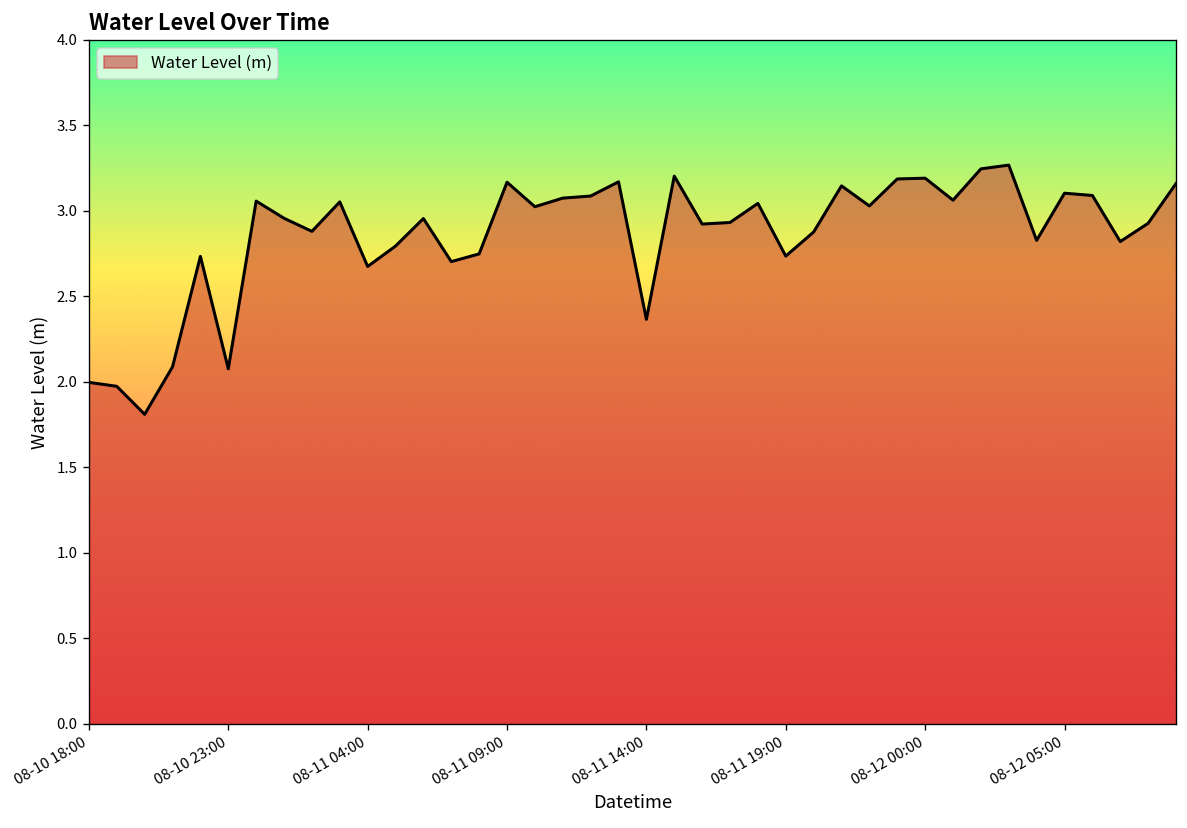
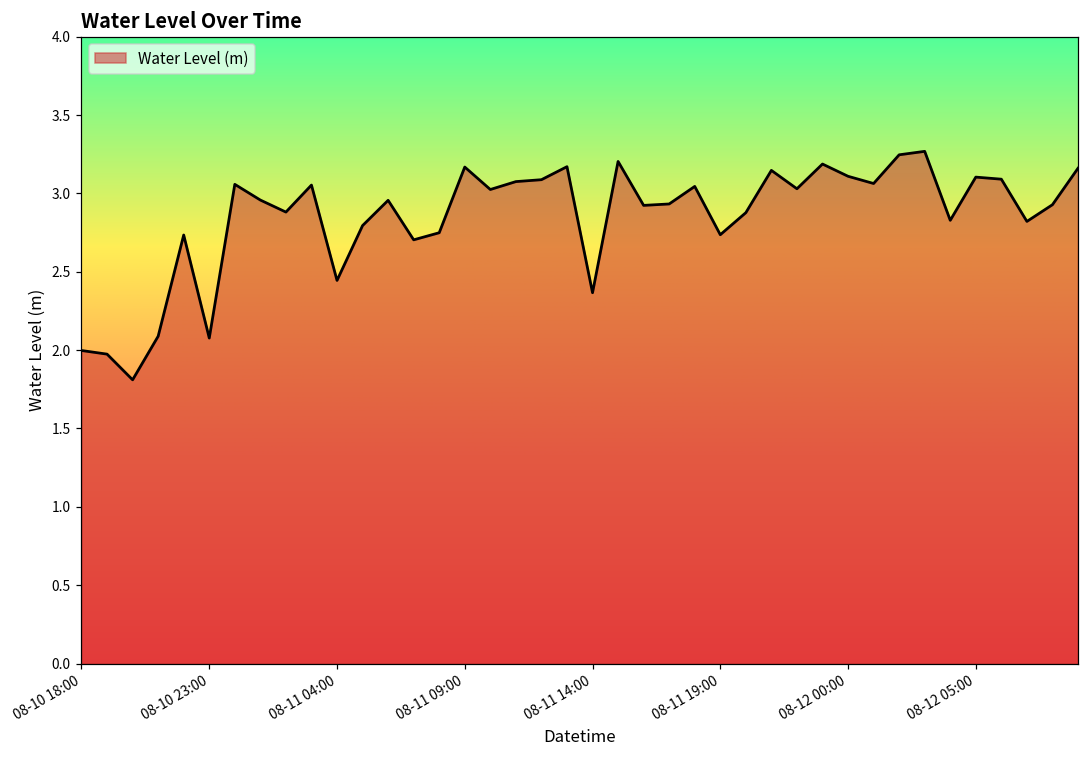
08-11 04:00: 2.68 -> 2.44
08-12 00:00: 3.19 -> 3.11
